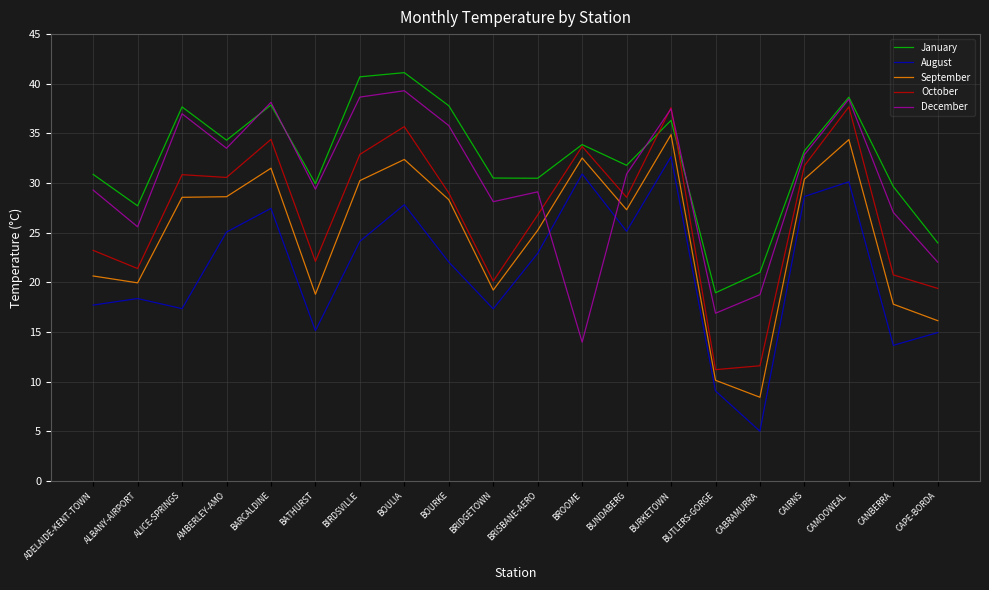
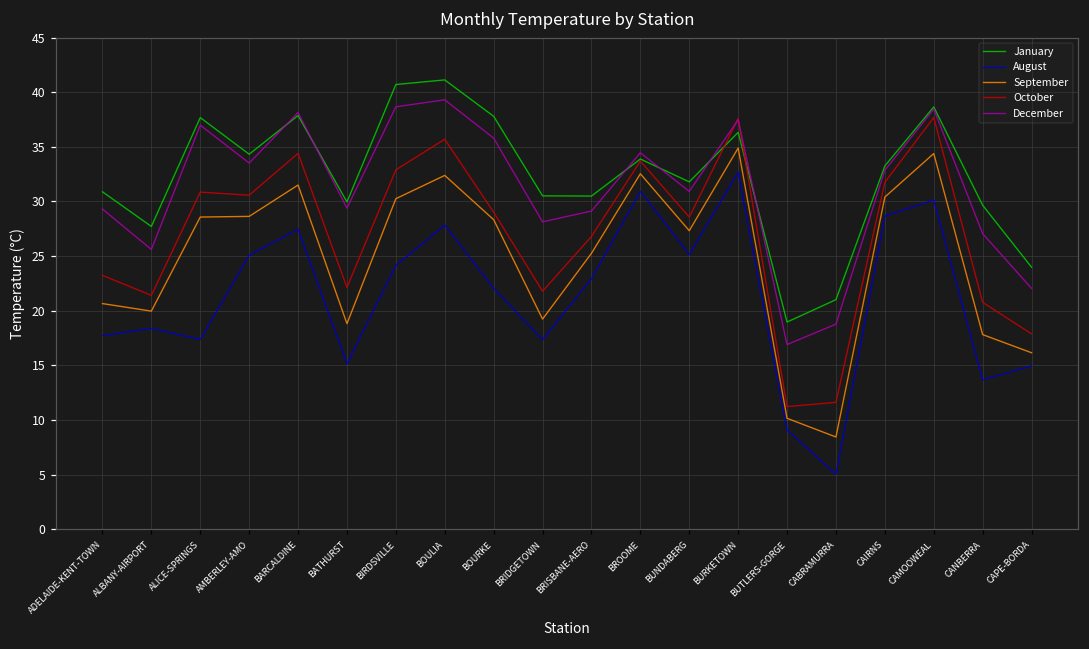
October, BRIDGETOWN: 20 -> 22
December, BROOME: 14 -> 34
October, CAPE-BORDA: 19 -> 18
